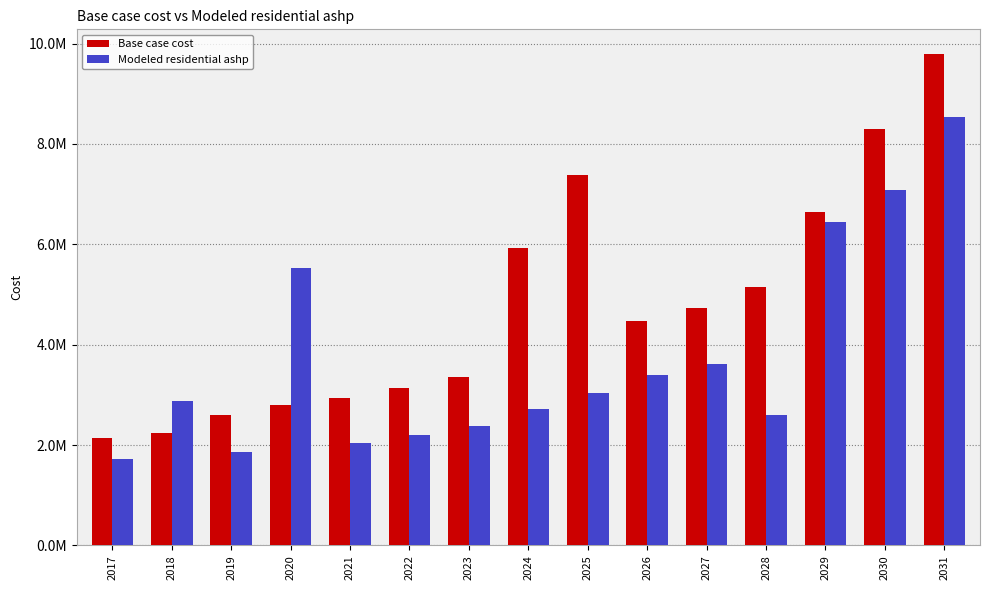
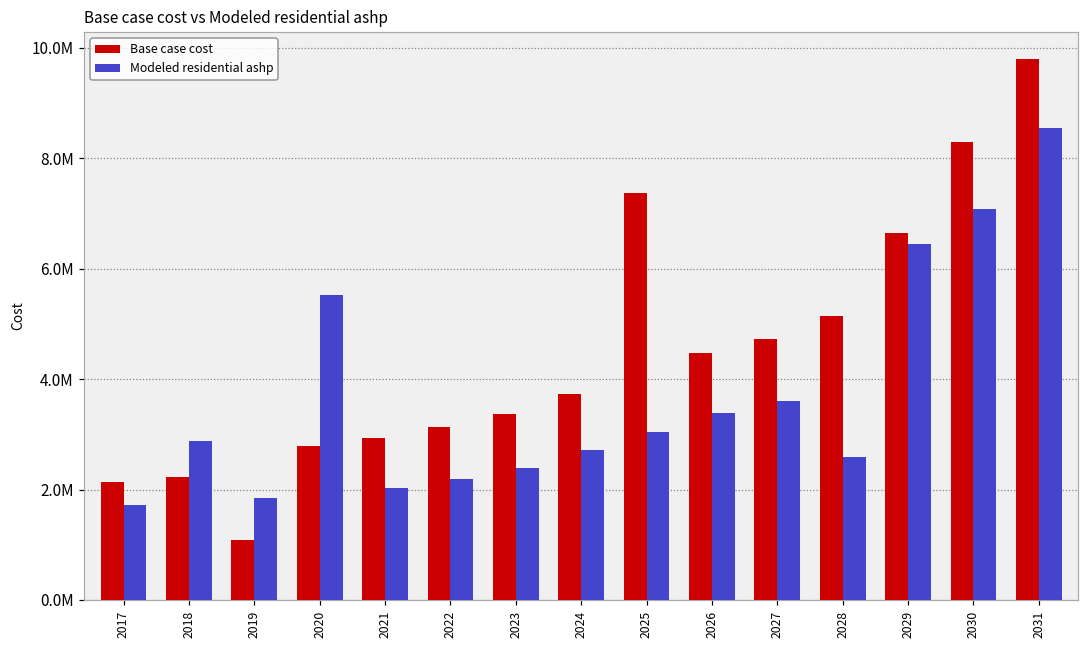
Base case cost, 2019: 2600000 -> 1100000
Base case cost, 2024: 5900000 -> 3700000
